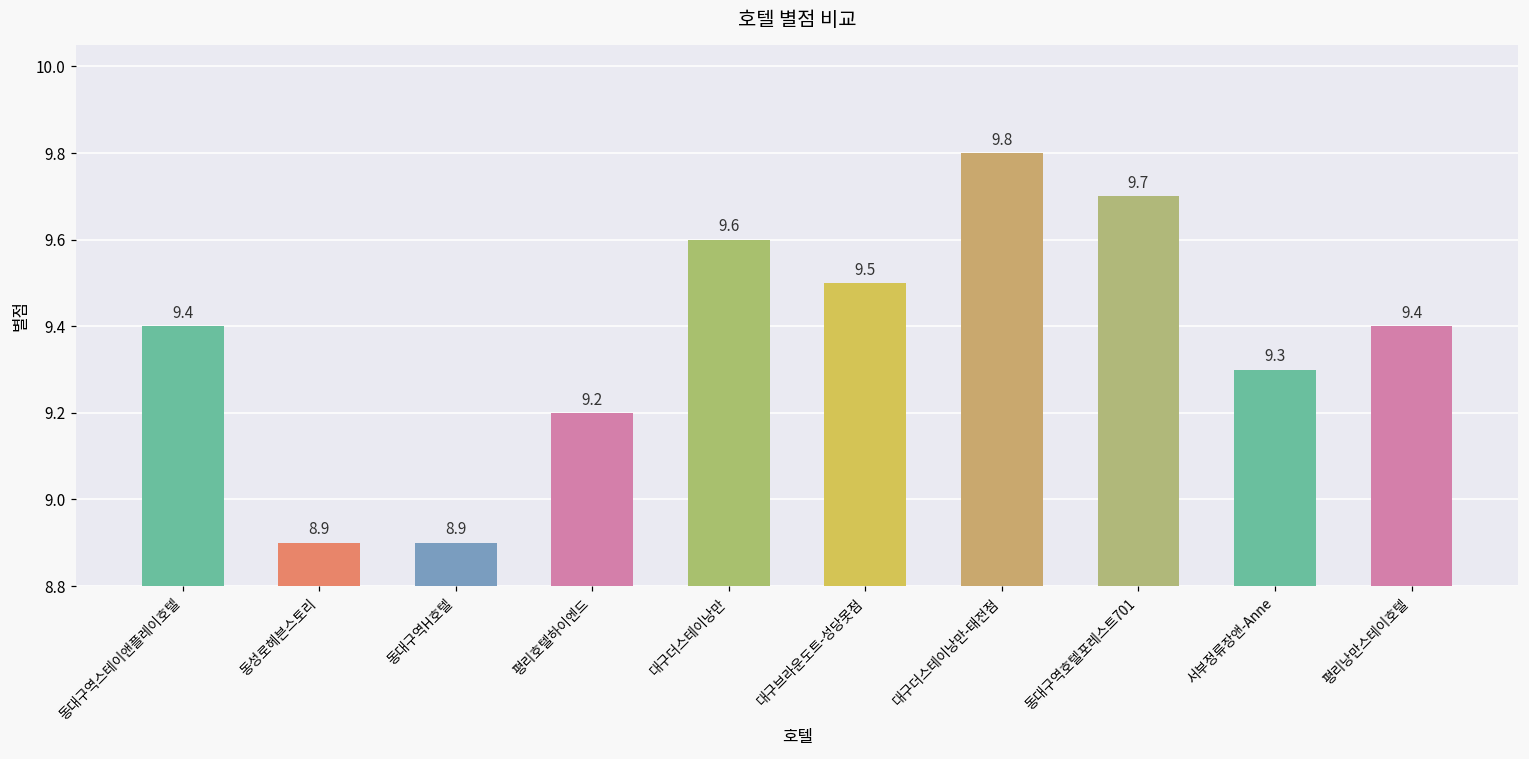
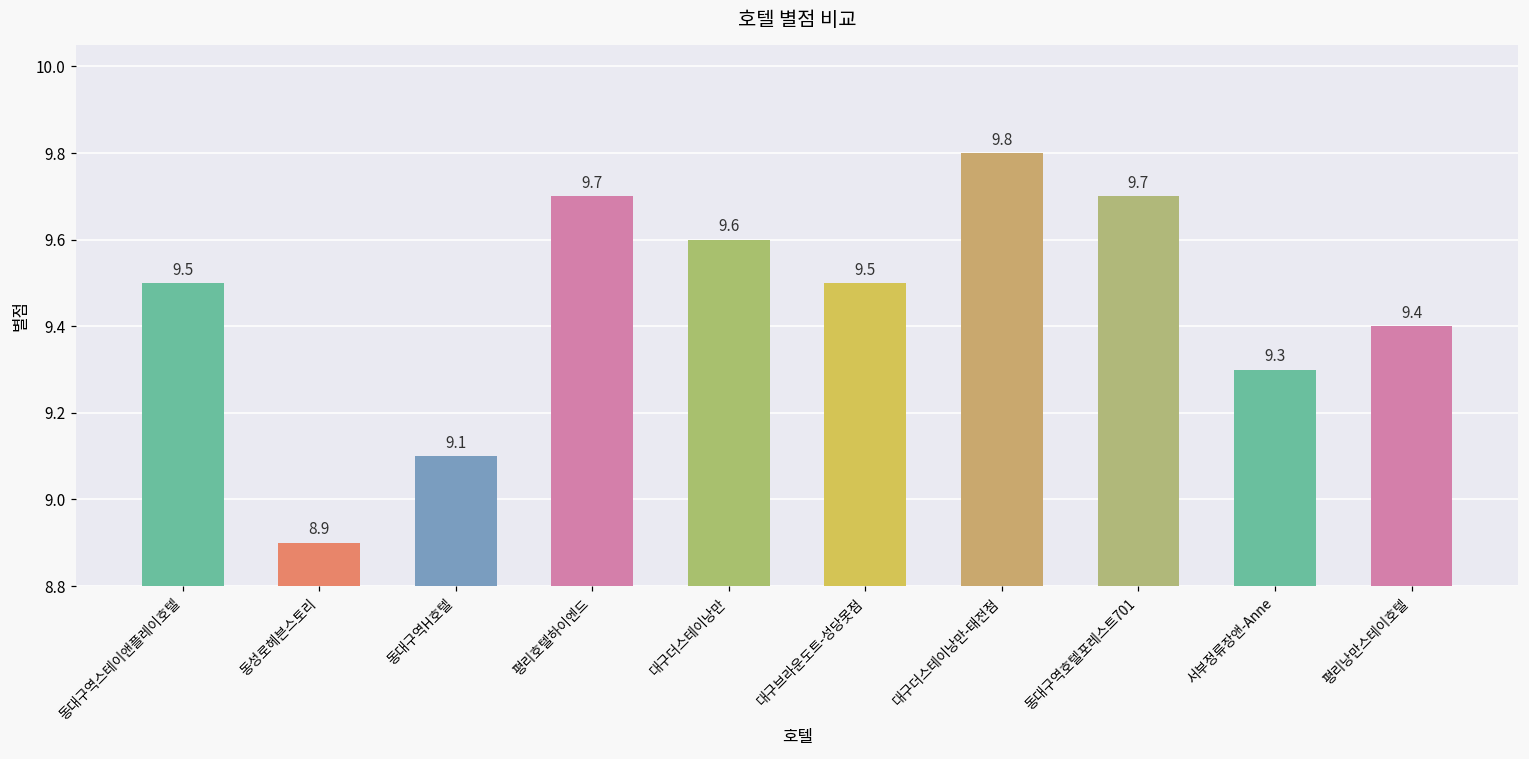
동대구역스테이앤플레이호텔: 9.4 -> 9.5
동대구역H호텔: 8.9 -> 9.1
평리호텔하이엔드: 9.2 -> 9.7
